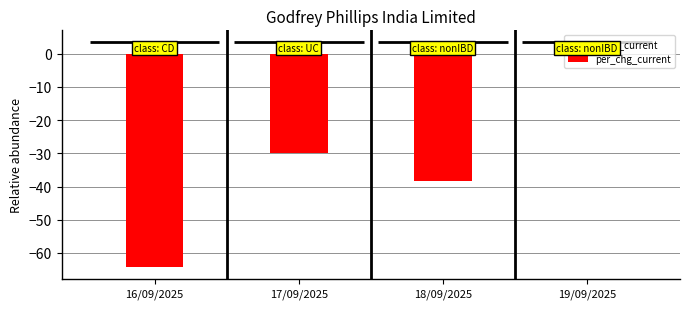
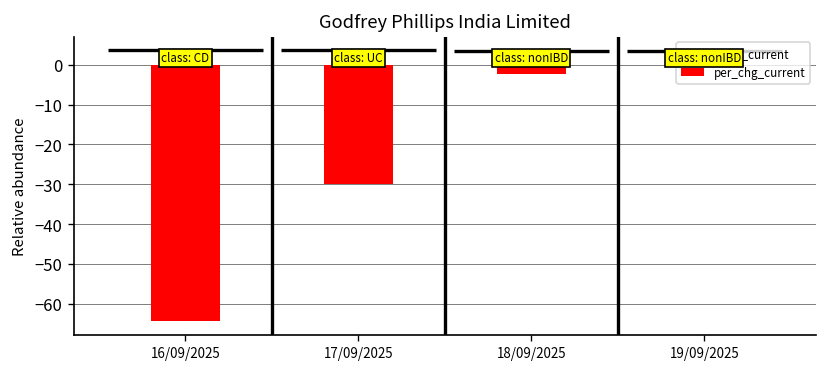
18/09/2025: -38 -> -2
